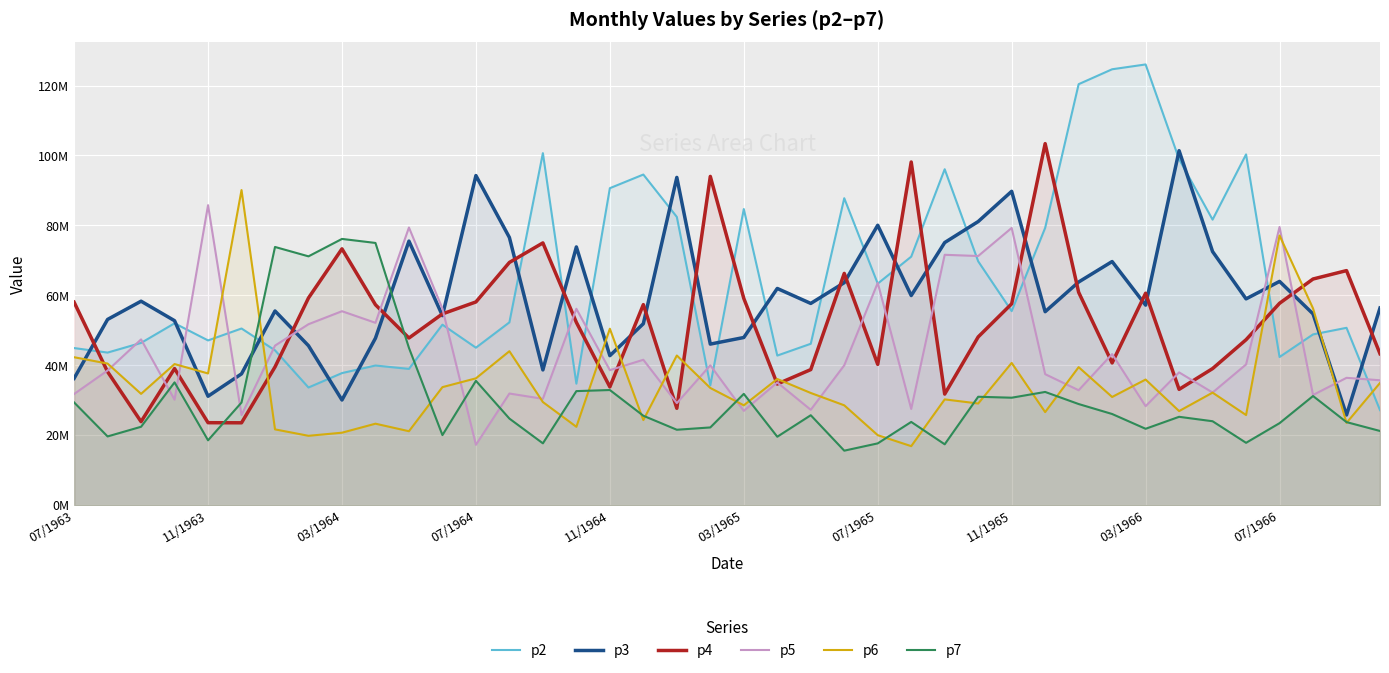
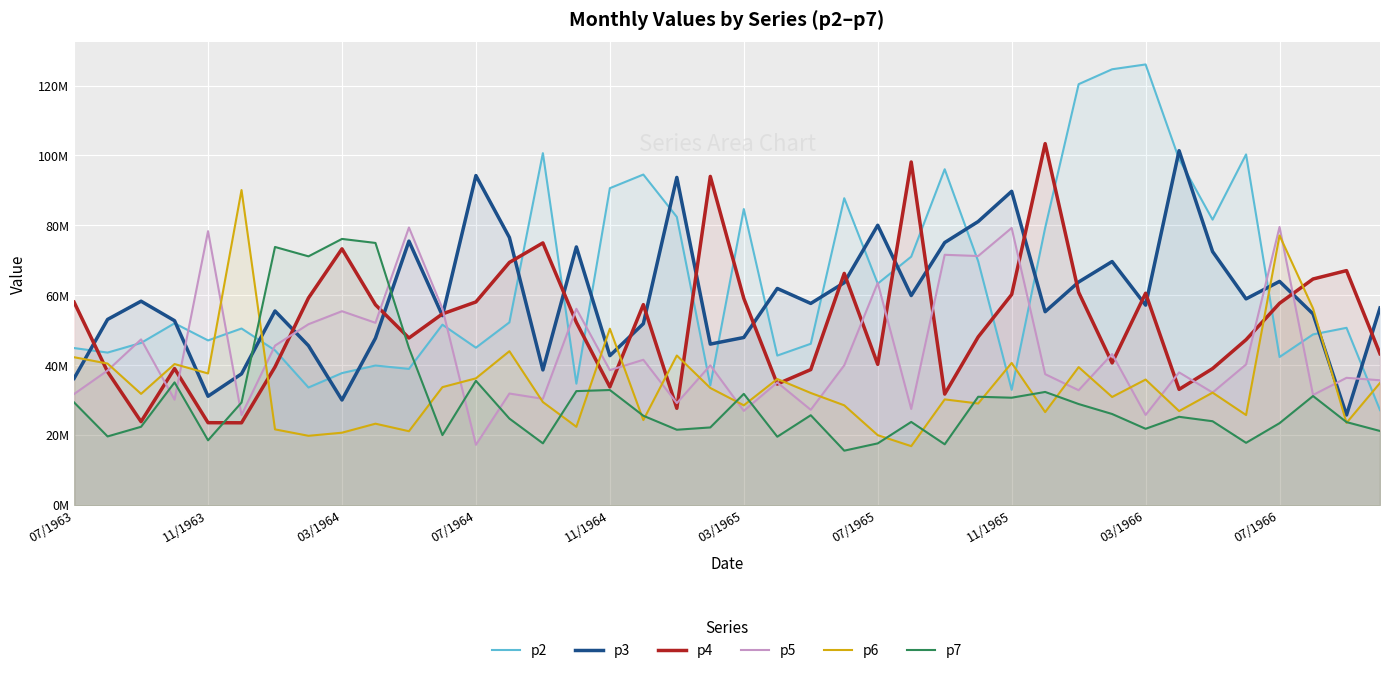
p5, 11/1963: 86000000 -> 78000000
p2, 11/1965: 55000000 -> 33000000
p4, 11/1965: 58000000 -> 60000000
p5, 03/1966: 28000000 -> 26000000
